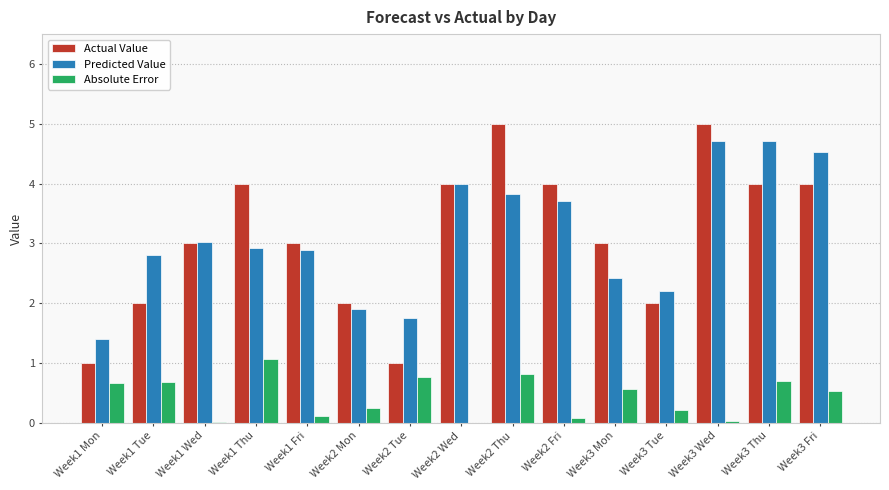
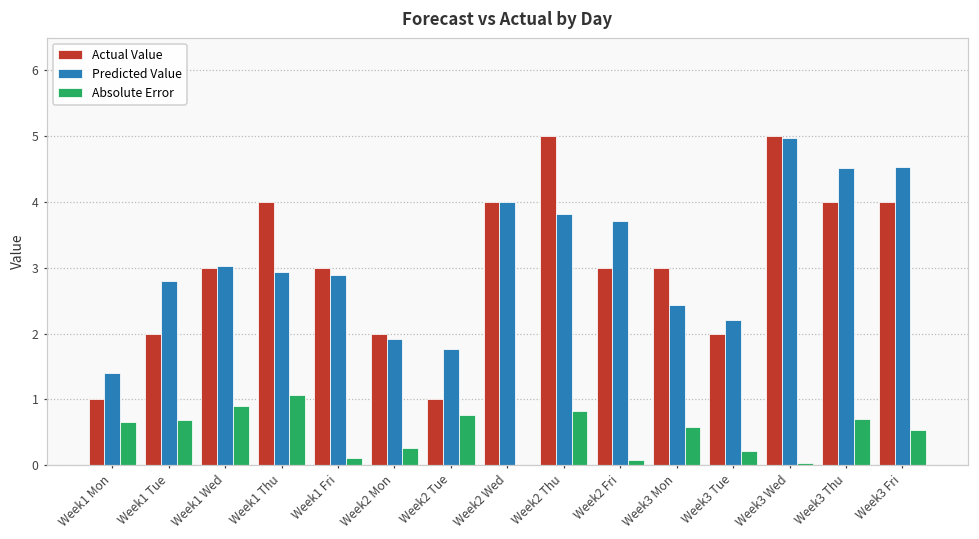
Absolute Error, Week1 Wed: 0.0 -> 0.9
Actual Value, Week2 Fri: 4 -> 3
Predicted Value, Week3 Wed: 4.7 -> 5.0
Predicted Value, Week3 Thu: 4.7 -> 4.5
